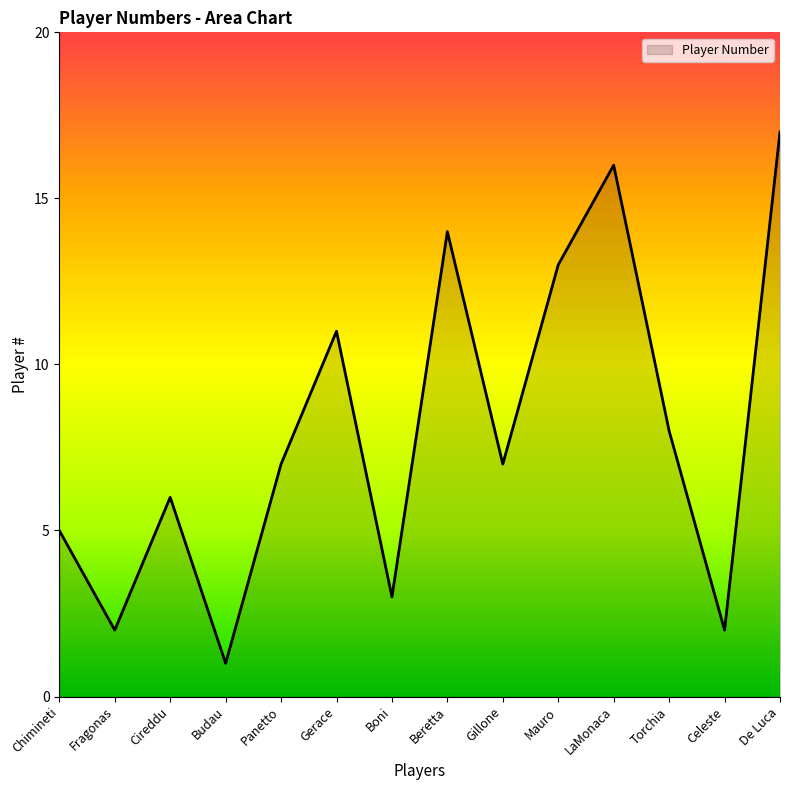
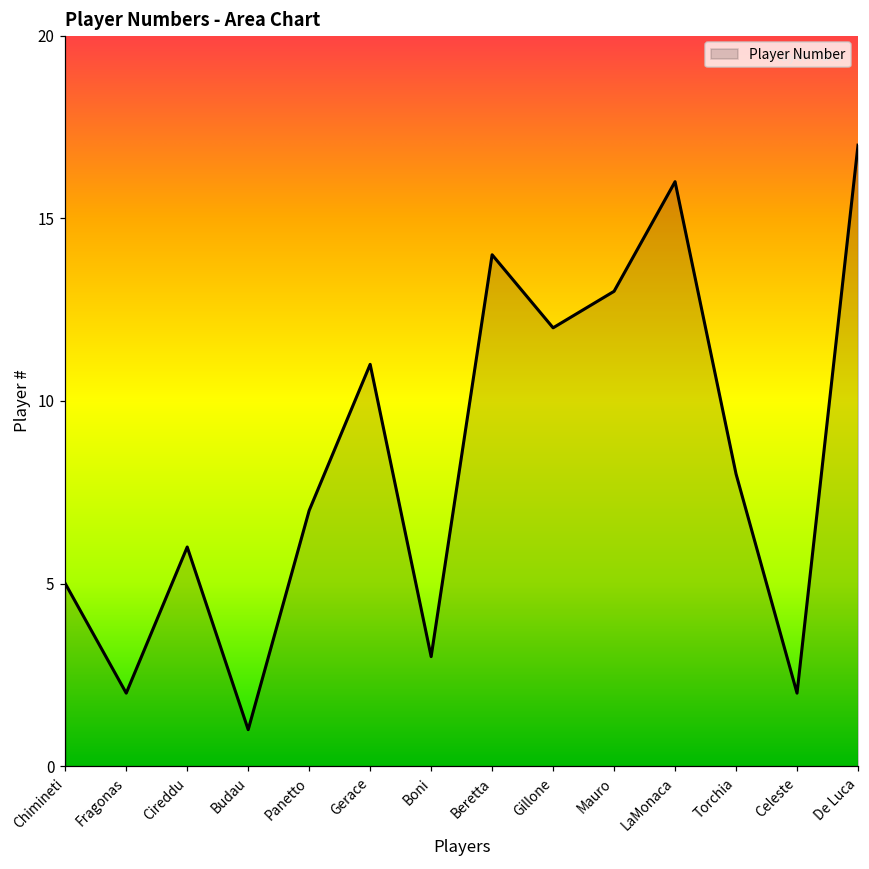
Gillone: 7 -> 12
